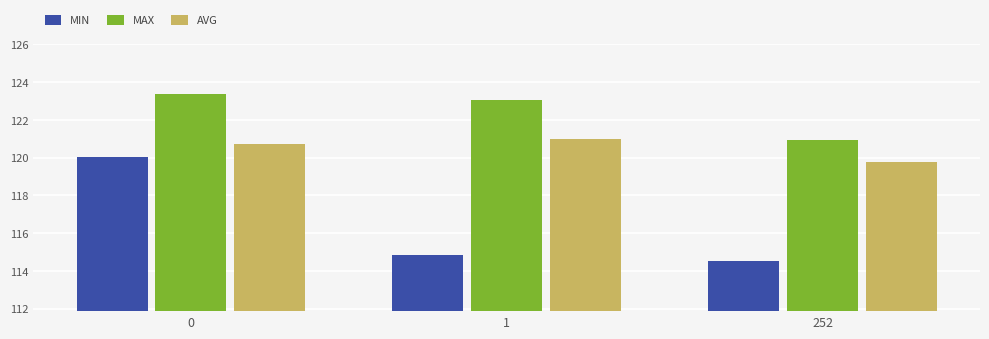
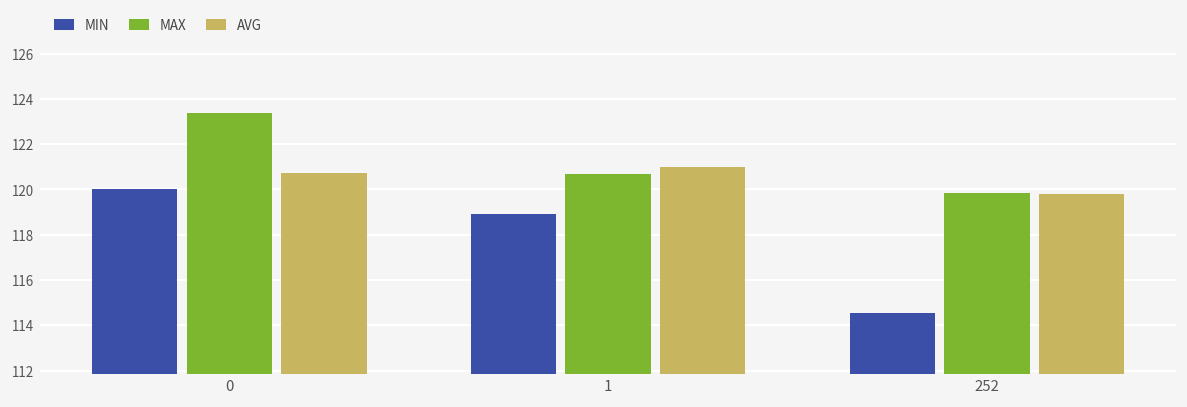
MIN, 1: 114.8 -> 118.9
MAX, 1: 123.1 -> 120.7
MAX, 252: 121.0 -> 119.8
